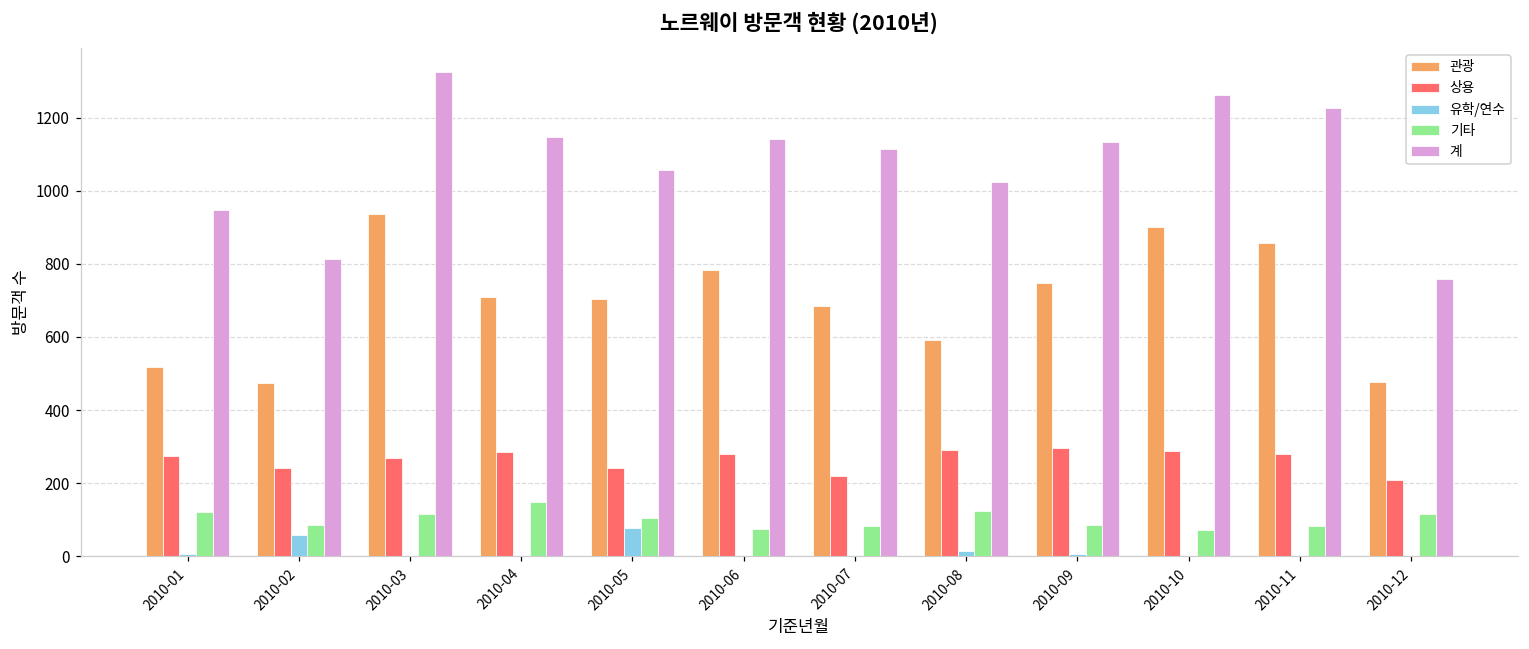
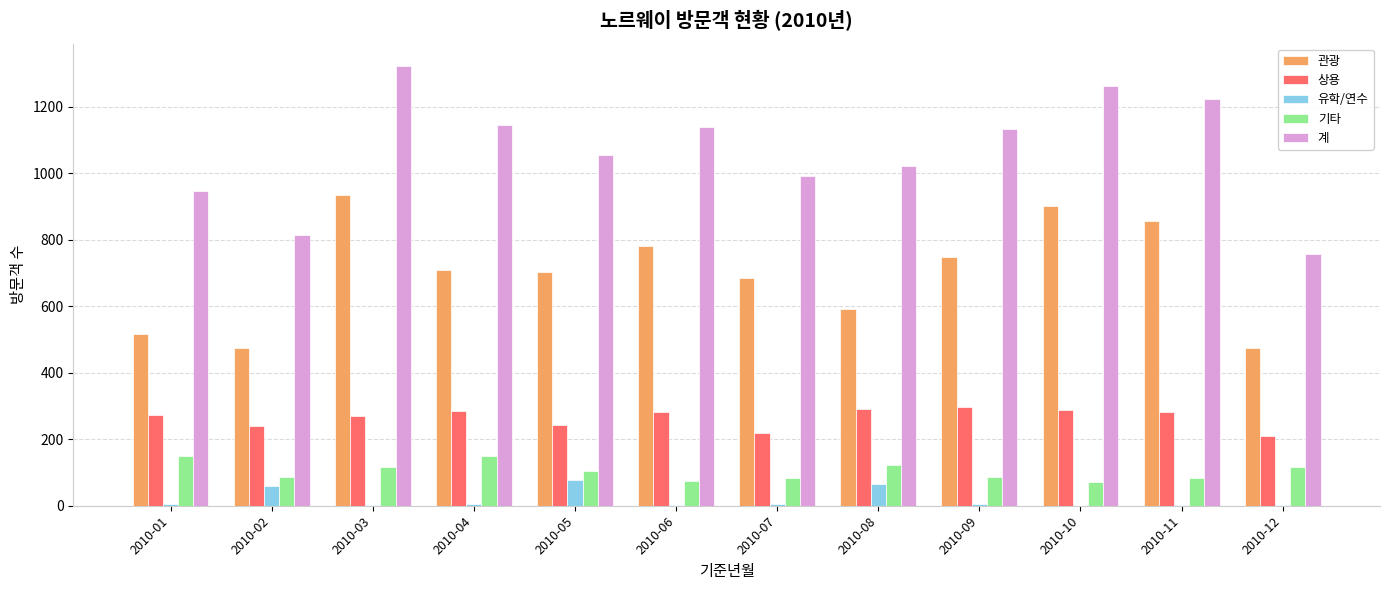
기타, 2010-01: 120 -> 150
계, 2010-07: 1110 -> 990
유학/연수, 2010-08: 20 -> 70
